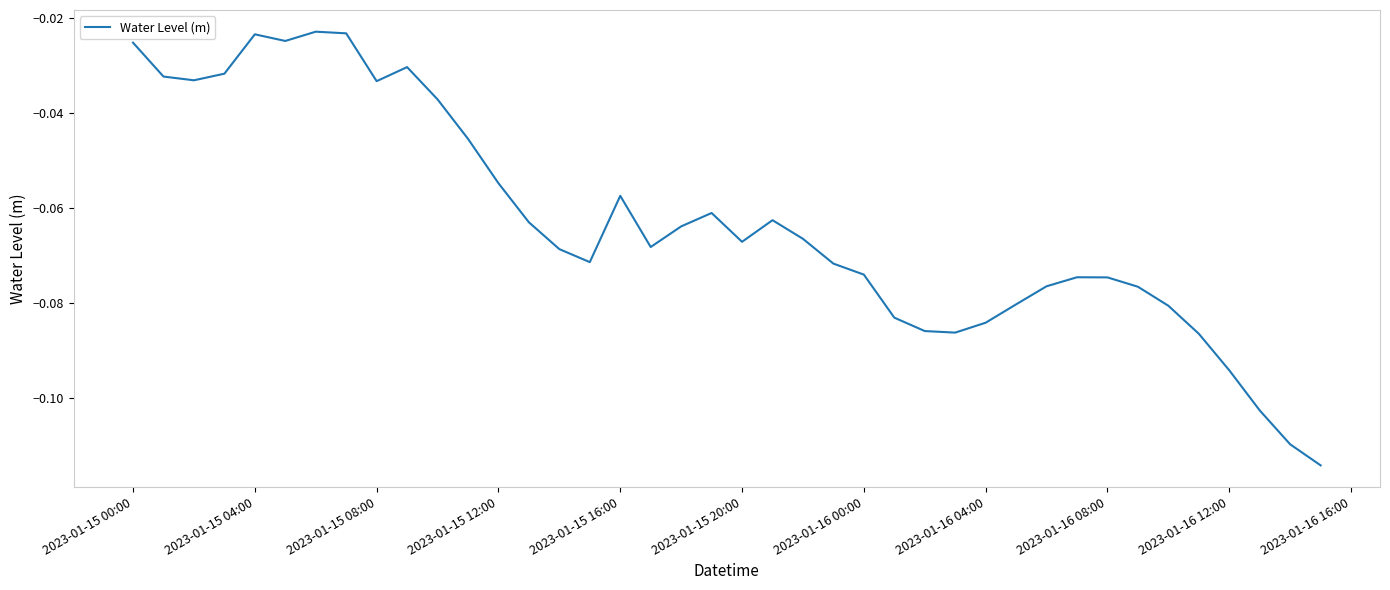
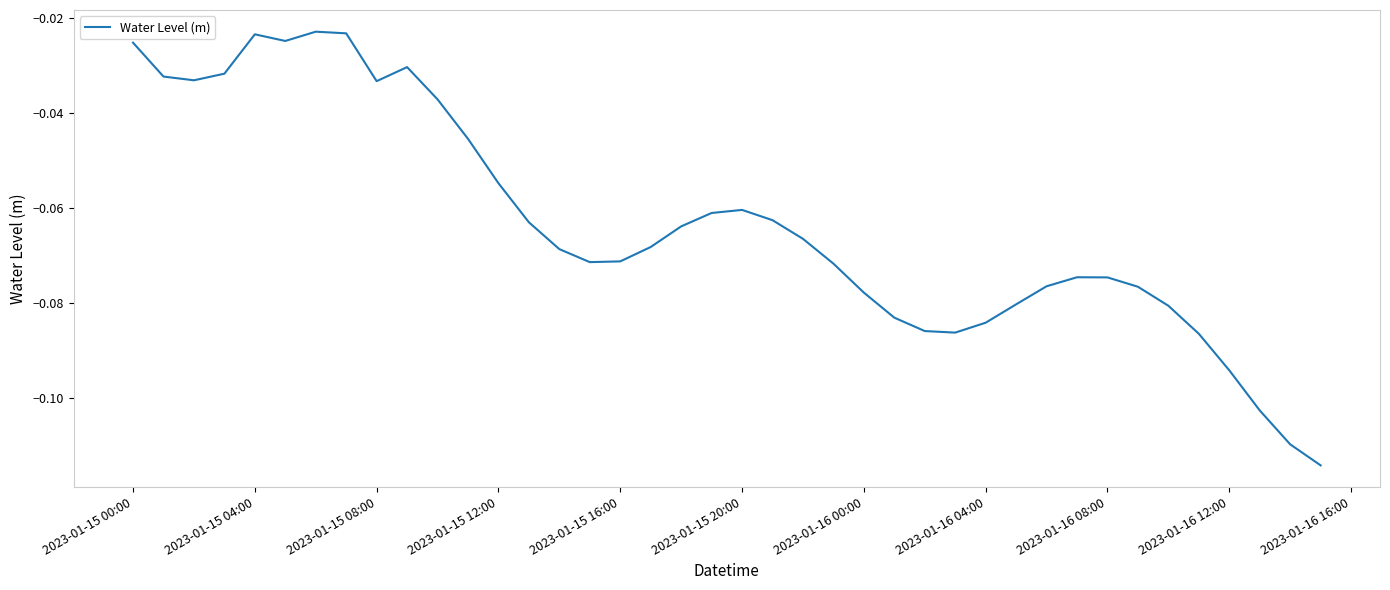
2023-01-15 16:00: -0.057 -> -0.071
2023-01-15 20:00: -0.067 -> -0.060
2023-01-16 00:00: -0.074 -> -0.078
